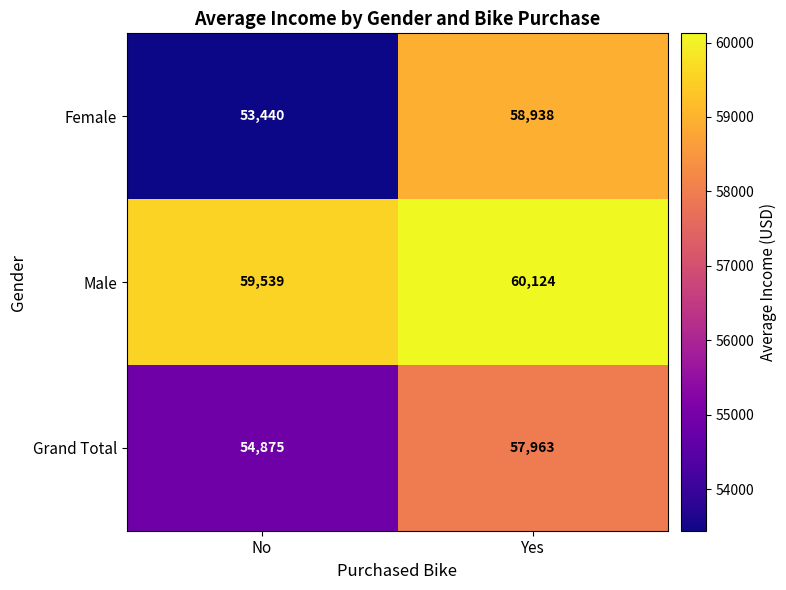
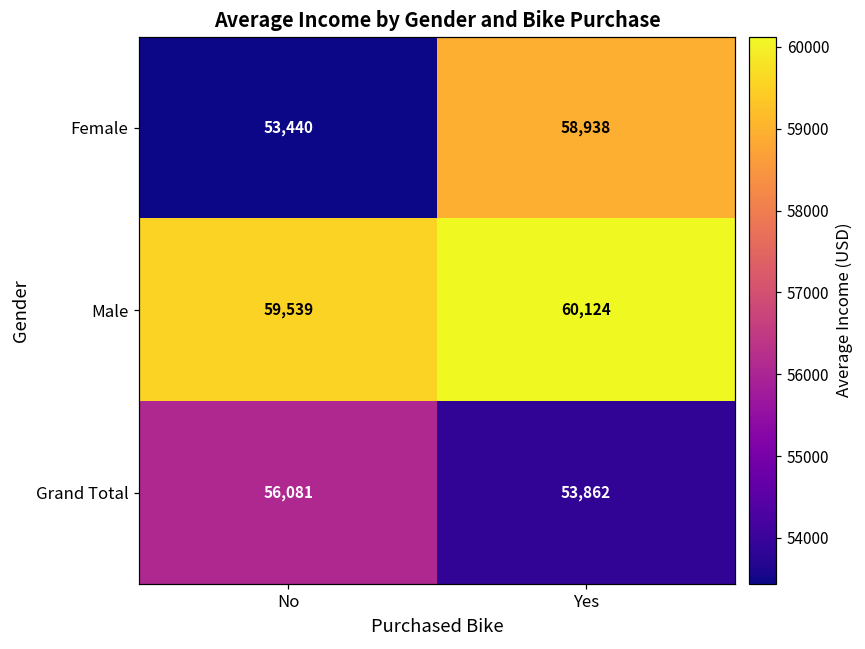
Grand Total, No: 54,875 -> 56,081
Grand Total, Yes: 57,963 -> 53,862
